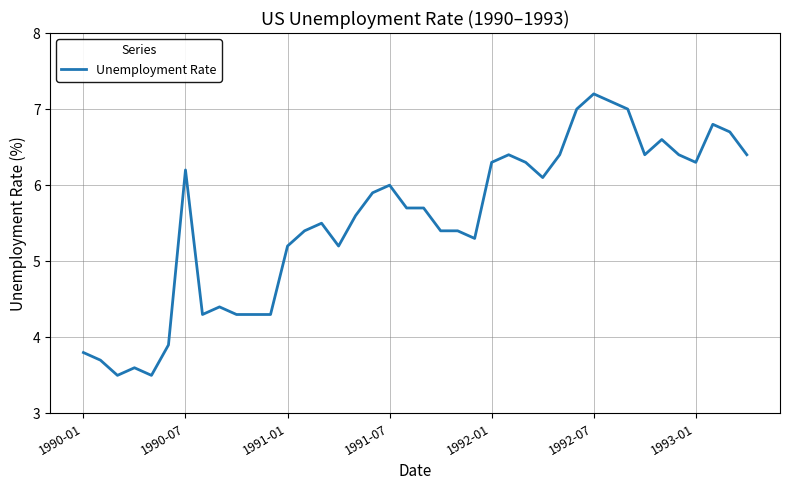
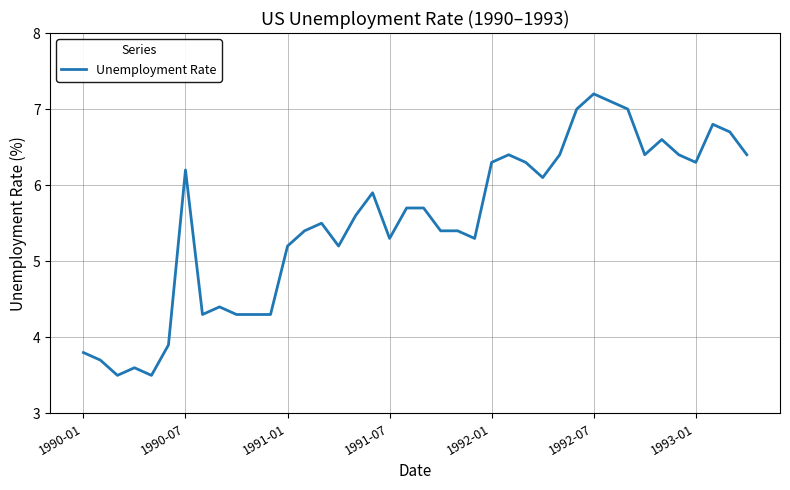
1991-07: 6.0 -> 5.3
